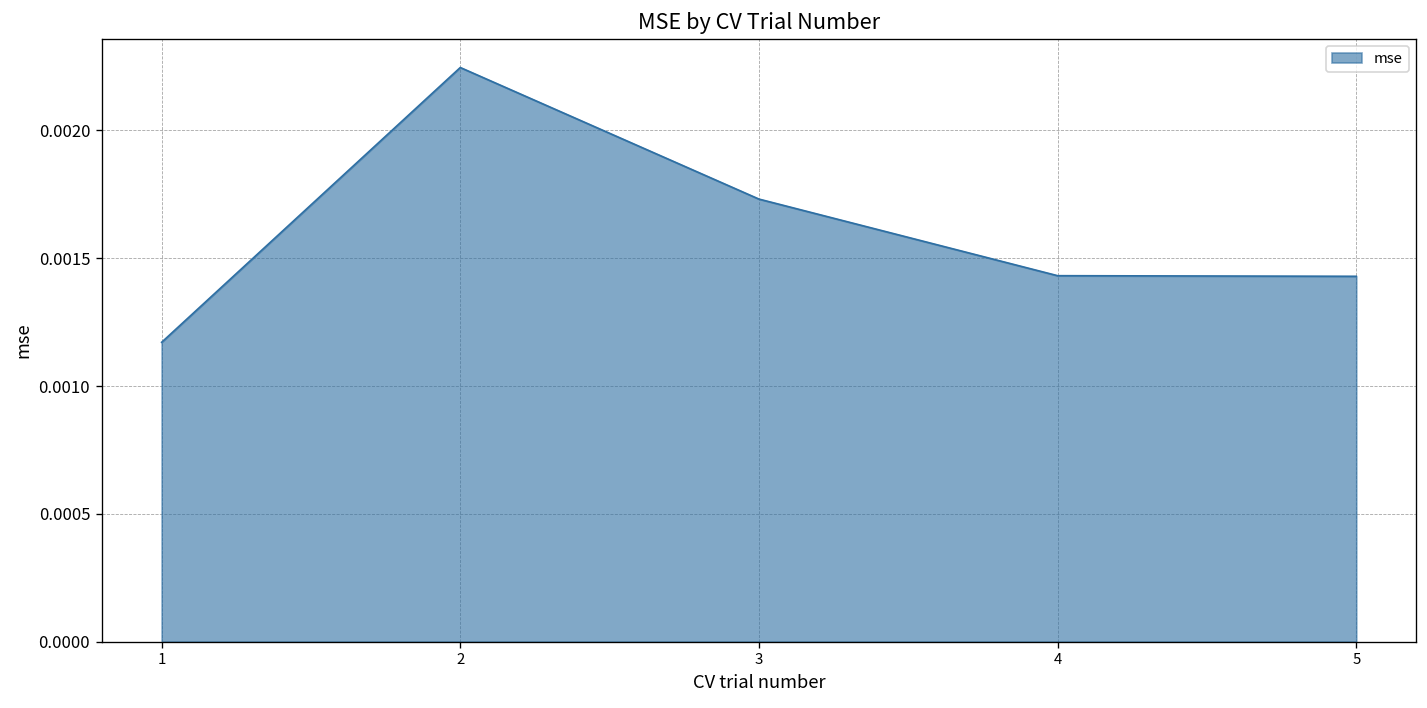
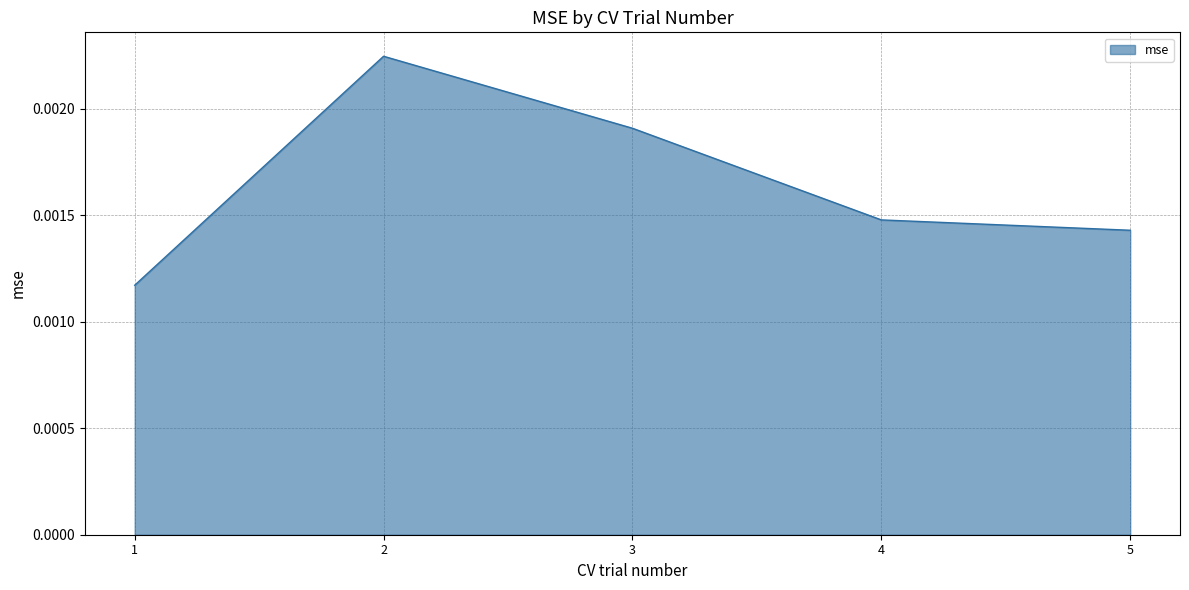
3: 0.00173 -> 0.00191
4: 0.00143 -> 0.00148
